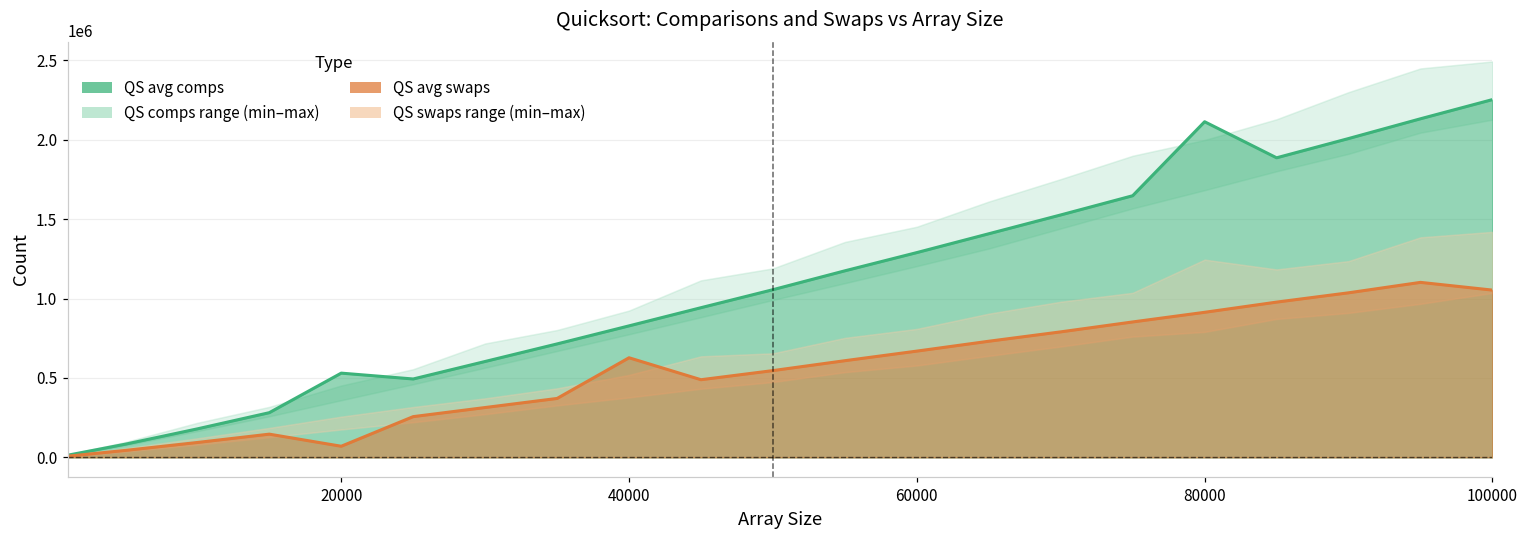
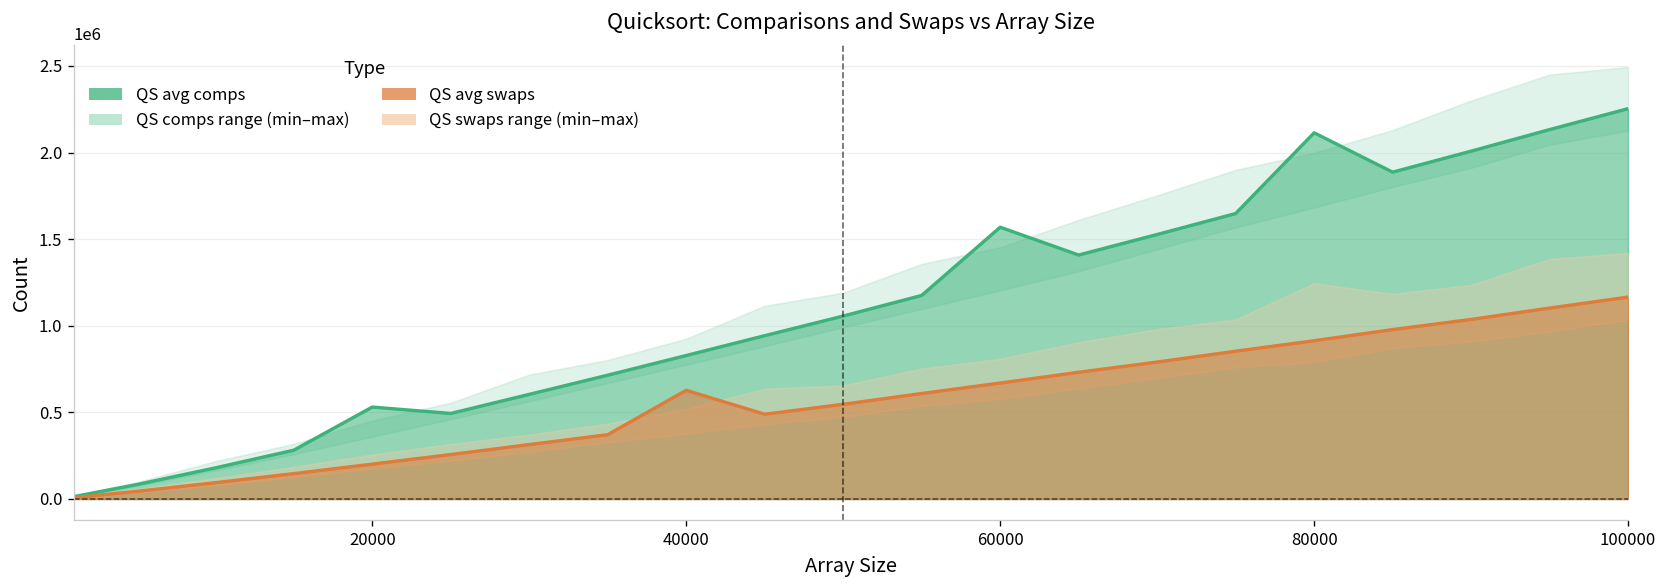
QS avg swaps, 20000: 70000 -> 200000
QS avg comps, 60000: 1290000 -> 1570000
QS avg swaps, 100000: 1050000 -> 1170000
